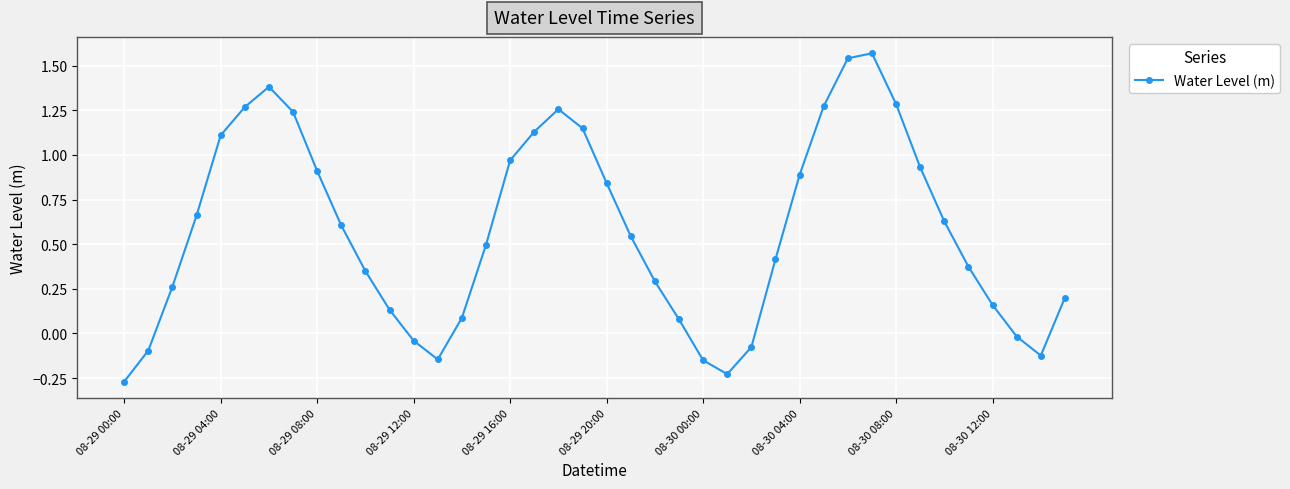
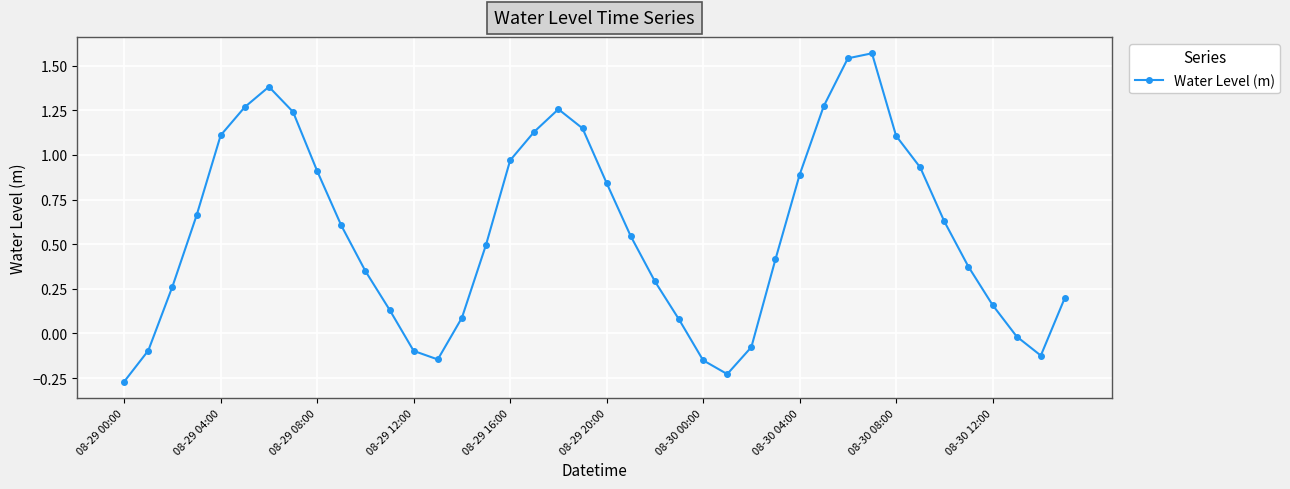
08-29 12:00: -0.04 -> -0.10
08-30 08:00: 1.28 -> 1.11
